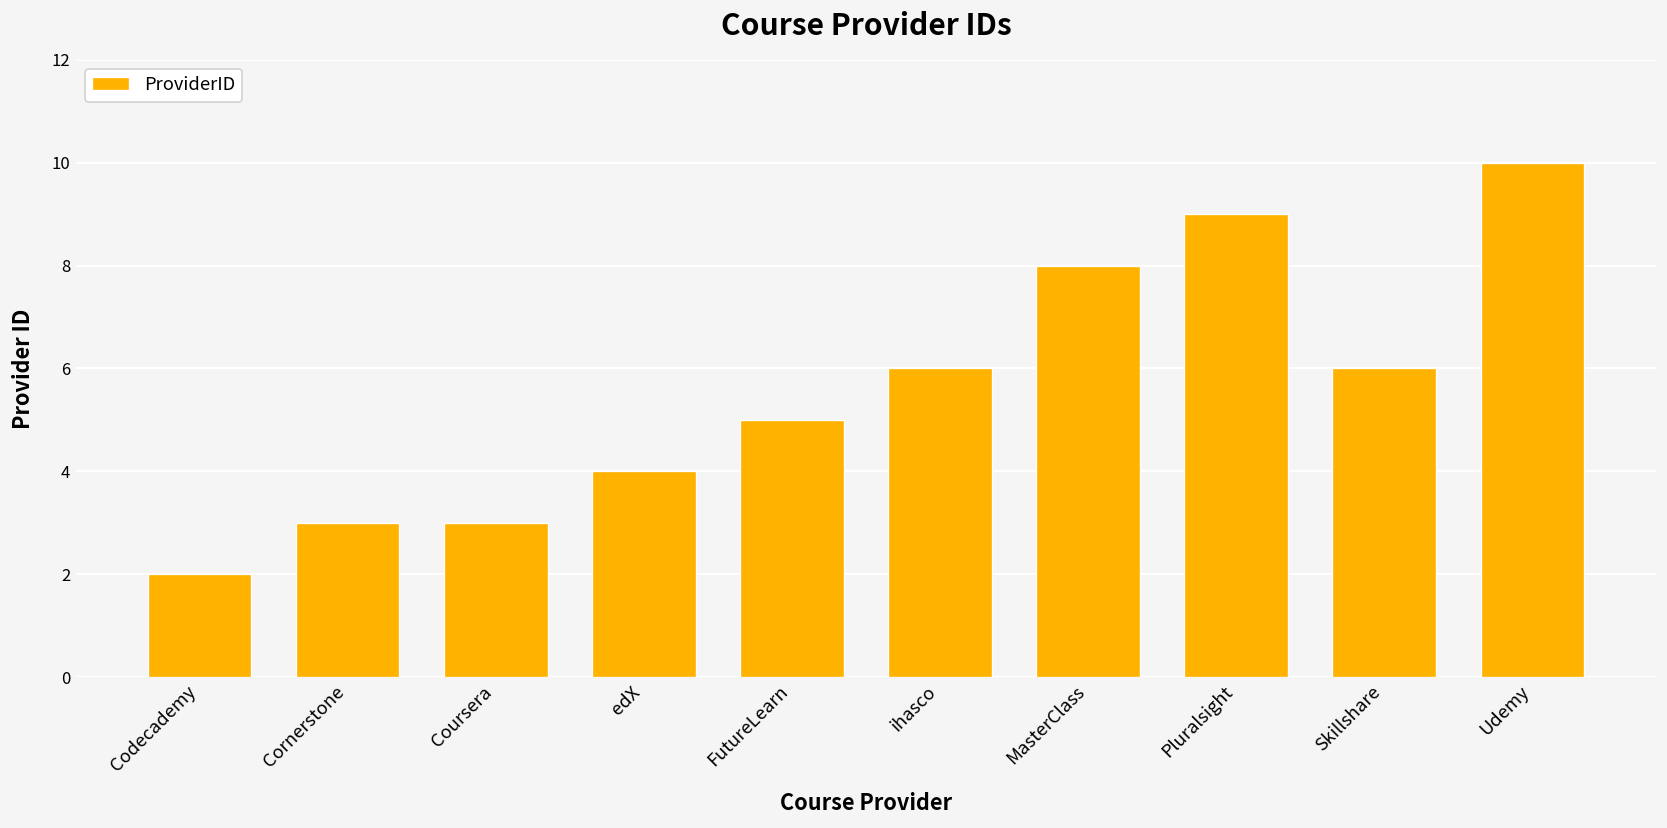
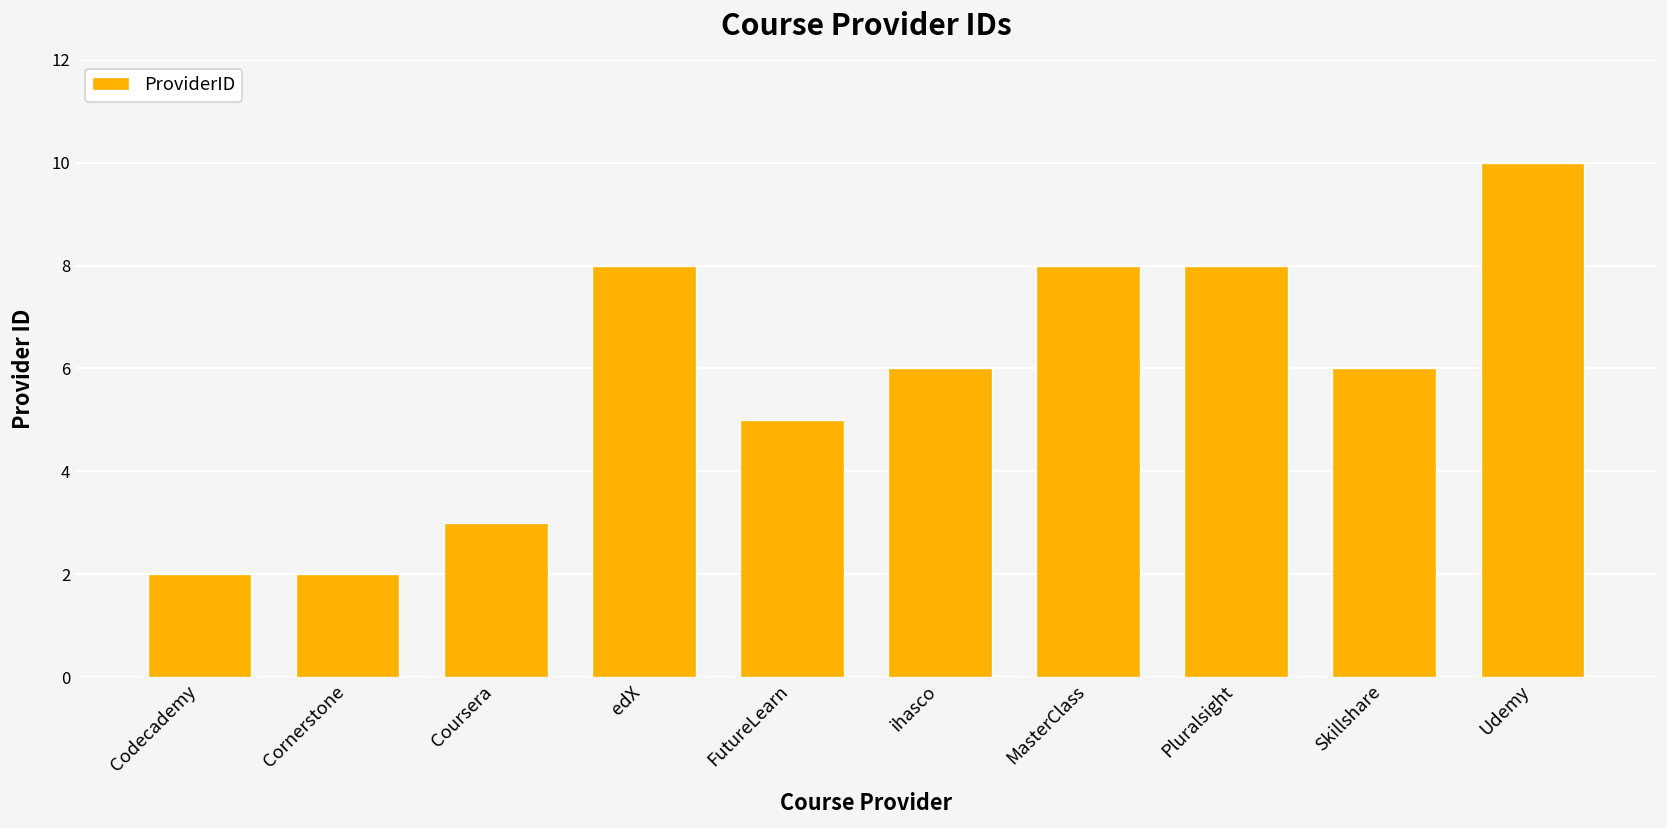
Cornerstone: 3 -> 2
edX: 4 -> 8
Pluralsight: 9 -> 8
